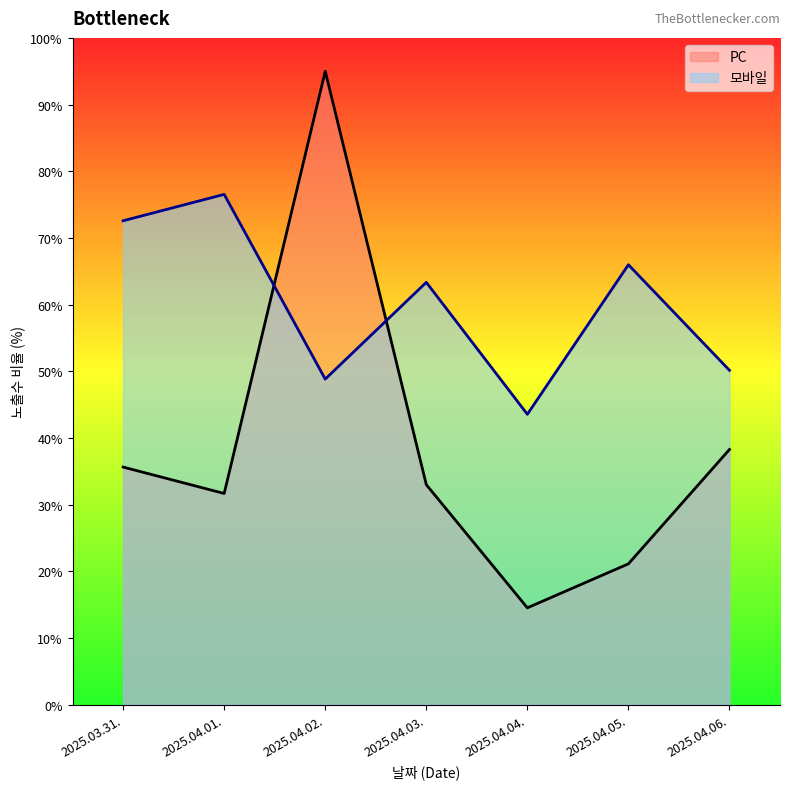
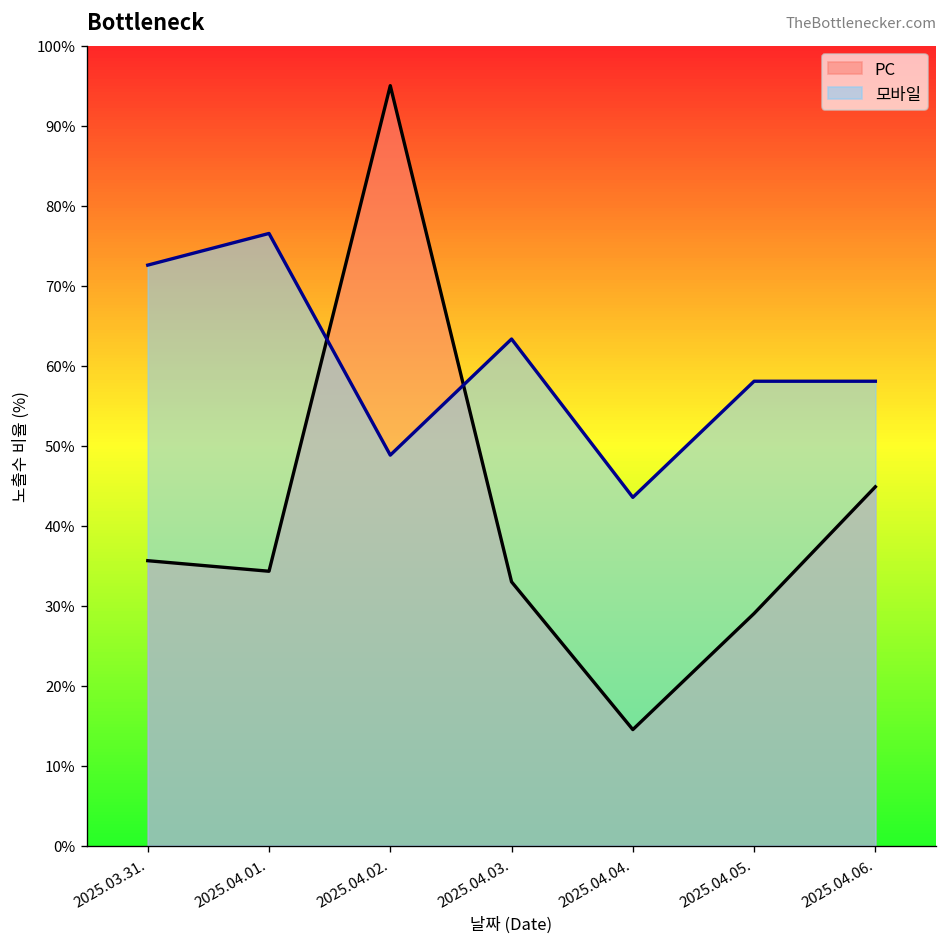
PC, 2025.04.01.: 32% -> 34%
PC, 2025.04.05.: 21% -> 29%
모바일, 2025.04.05.: 66% -> 58%
PC, 2025.04.06.: 38% -> 45%
모바일, 2025.04.06.: 50% -> 58%
